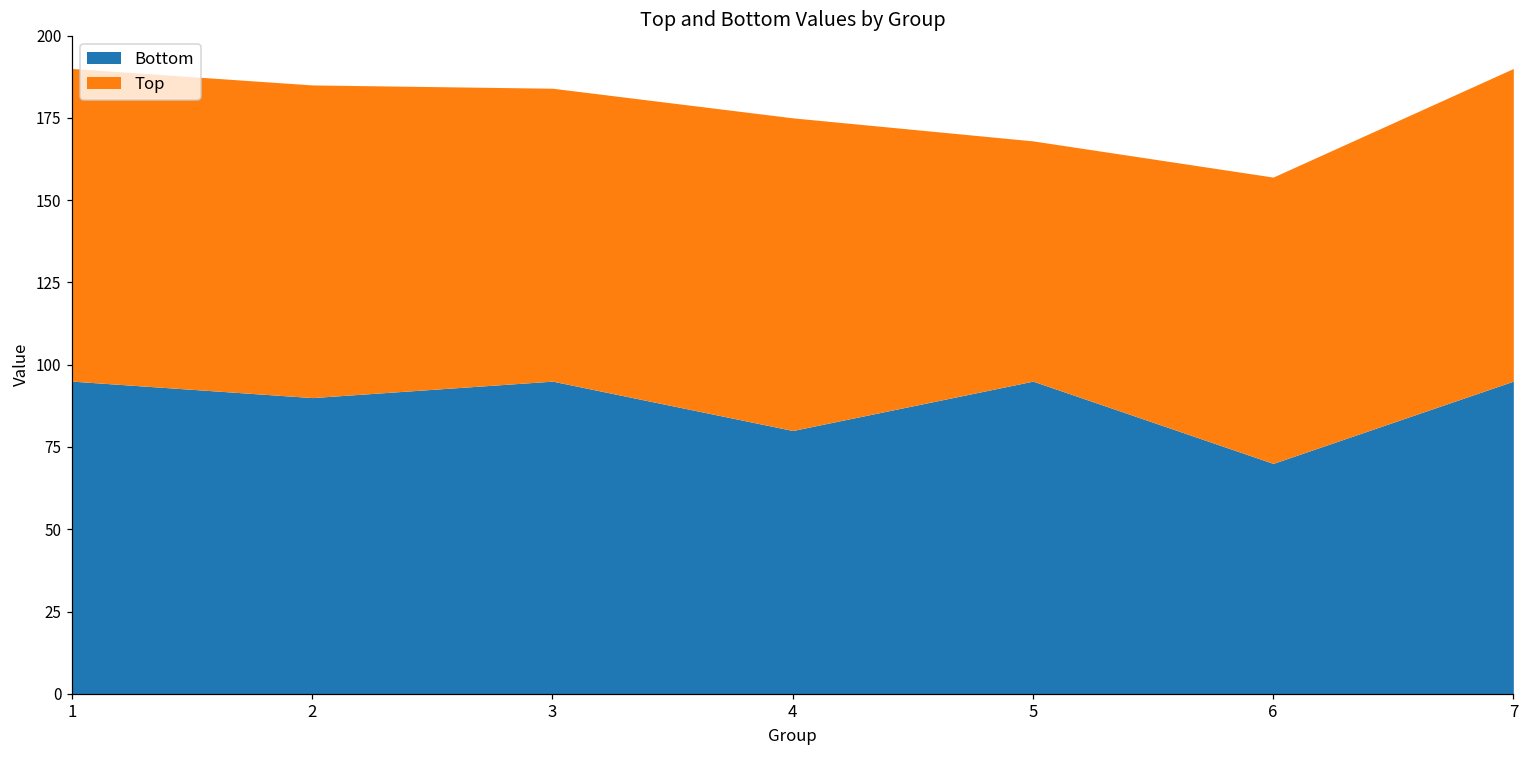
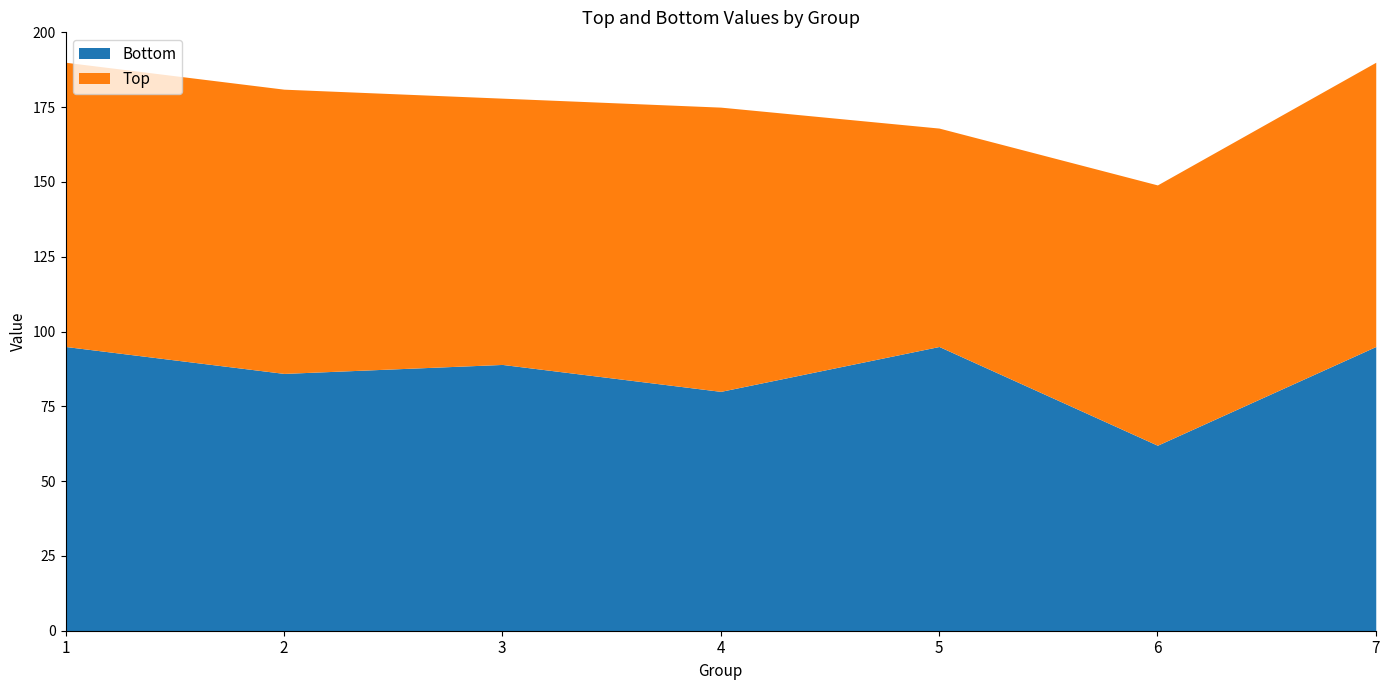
Bottom, 2: 90 -> 86
Bottom, 3: 95 -> 89
Bottom, 6: 70 -> 62
